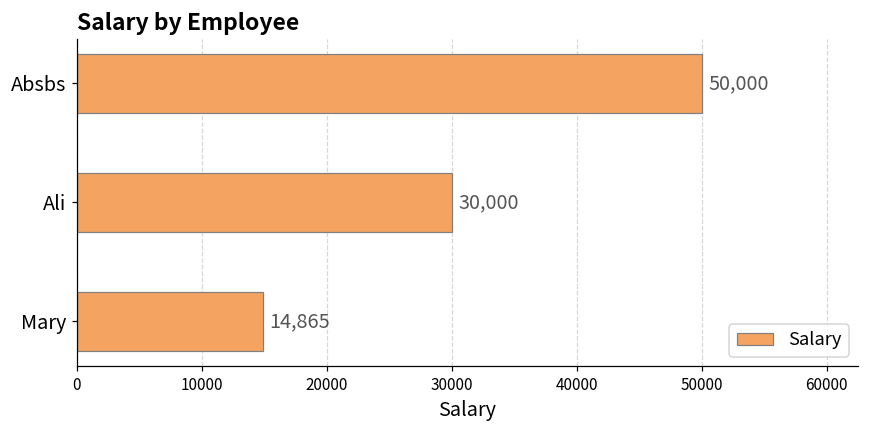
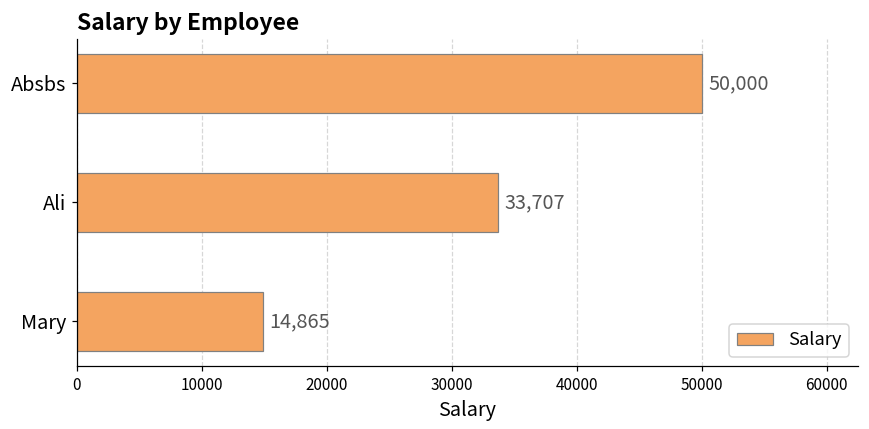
Ali: 30,000 -> 33,707
